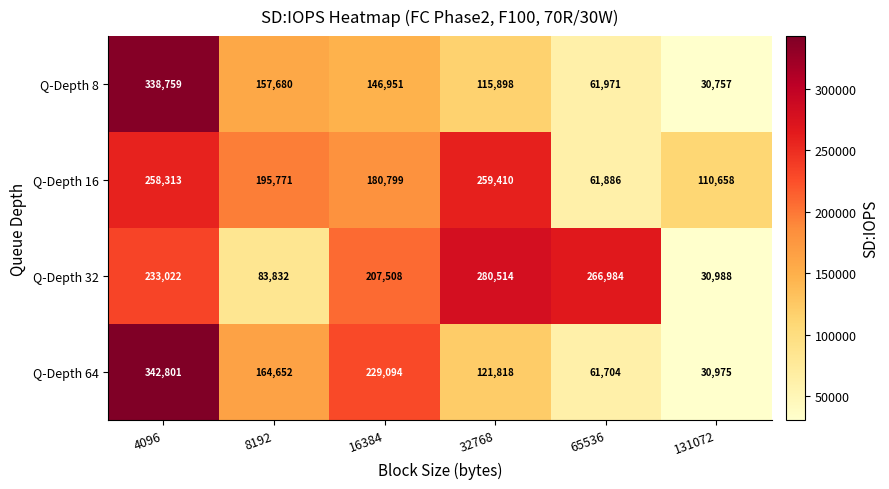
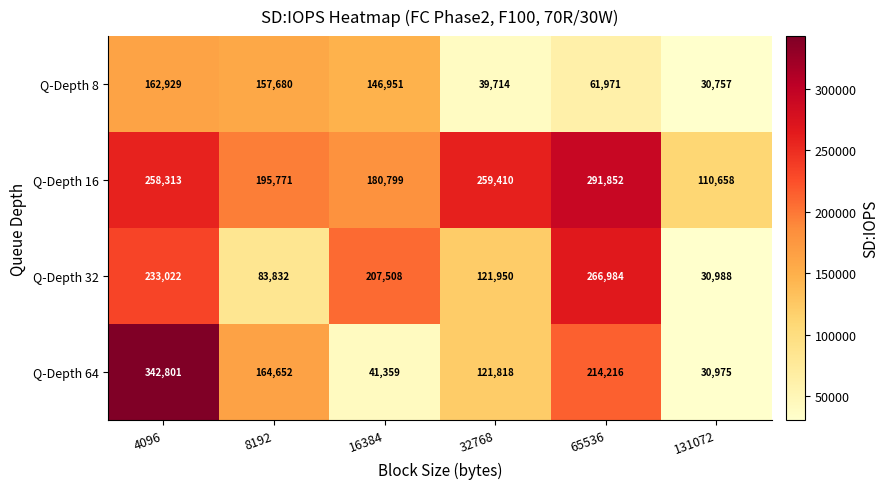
Q-Depth 8, 4096: 338,759 -> 162,929
Q-Depth 8, 32768: 115,898 -> 39,714
Q-Depth 16, 65536: 61,886 -> 291,852
Q-Depth 32, 32768: 280,514 -> 121,950
Q-Depth 64, 16384: 229,094 -> 41,359
Q-Depth 64, 65536: 61,704 -> 214,216
